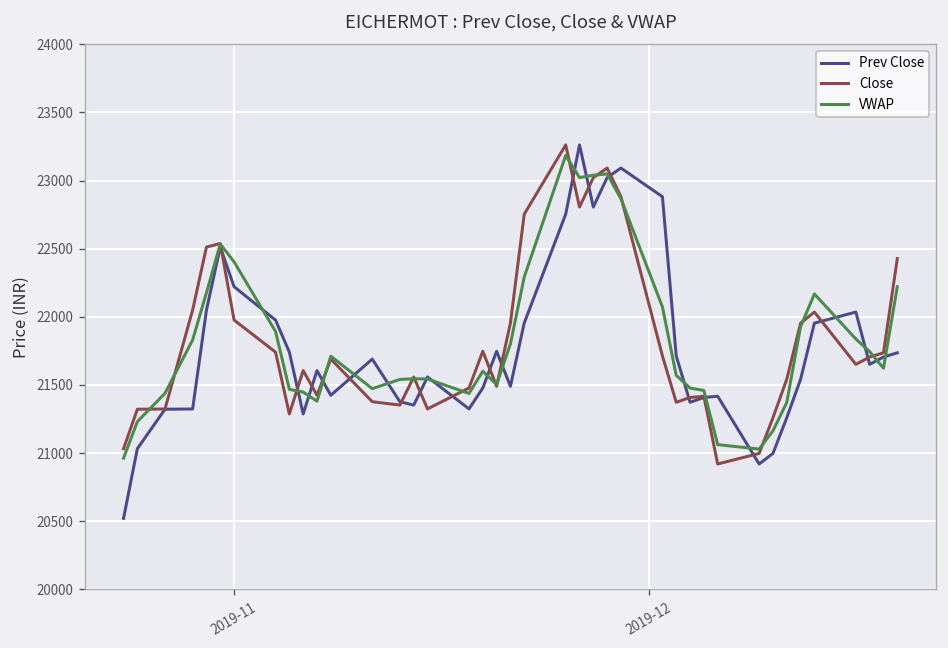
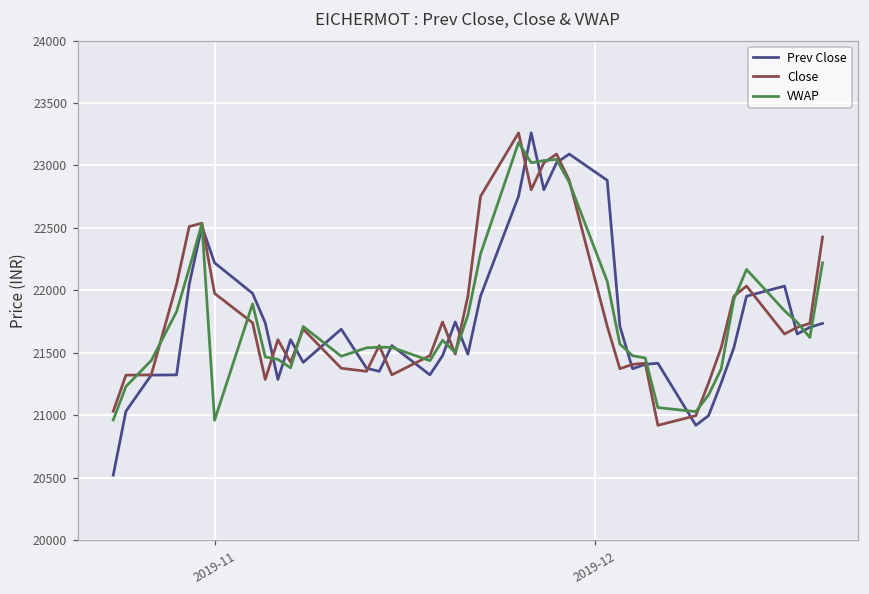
VWAP, 2019-11: 22400 -> 20960
